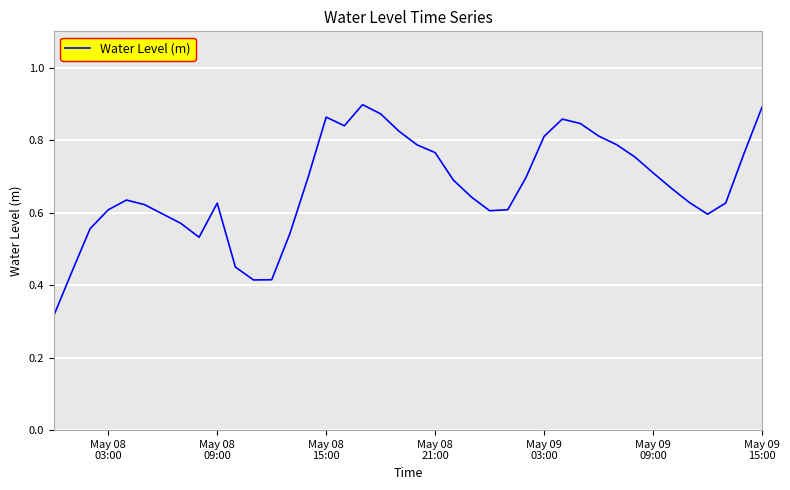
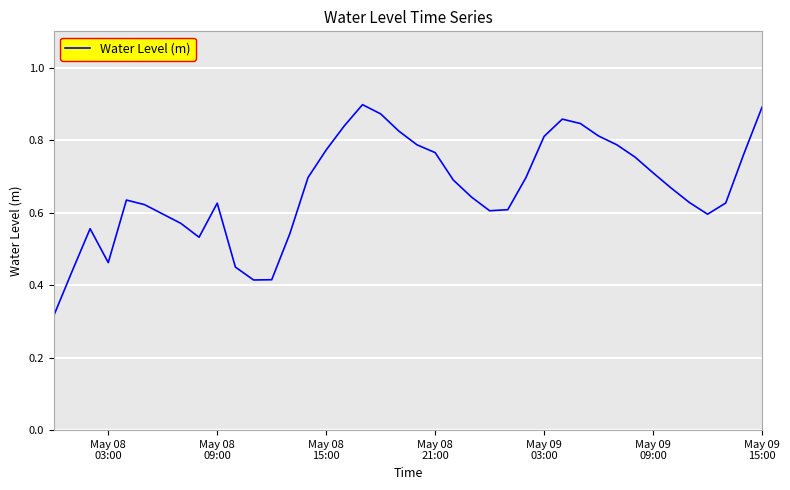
May 08 03:00: 0.61 -> 0.46
May 08 15:00: 0.86 -> 0.77
